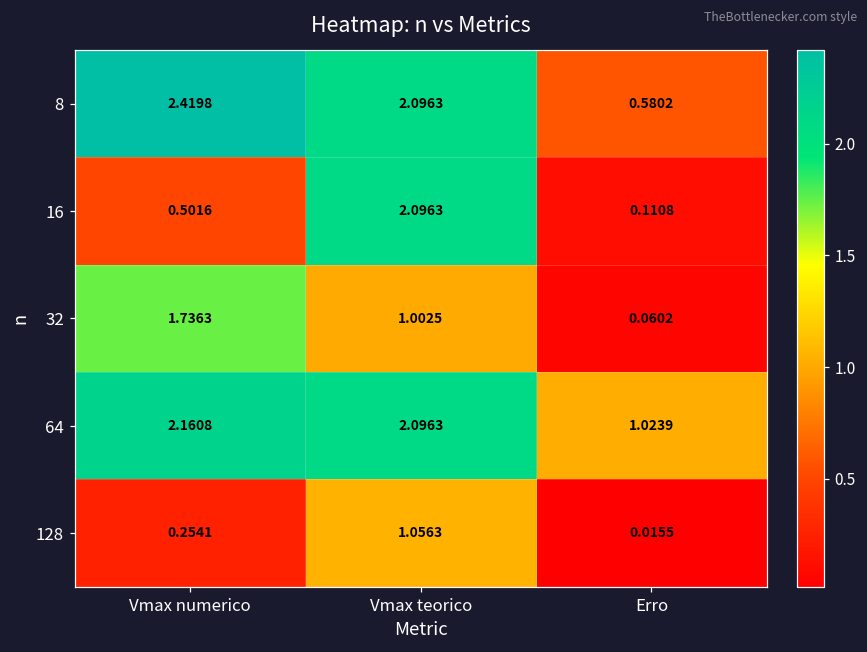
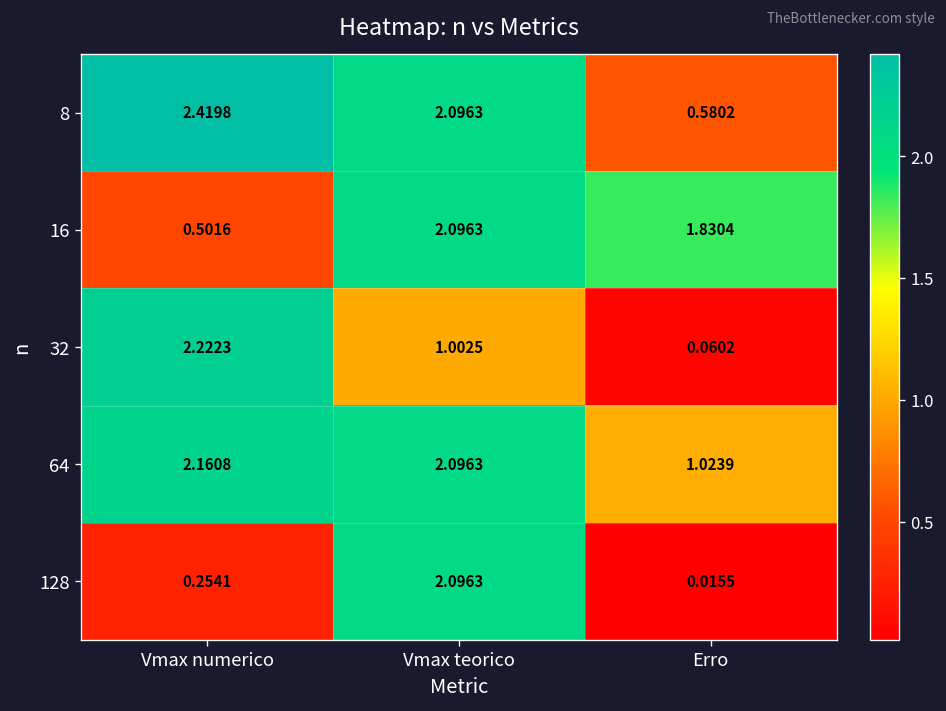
16, Erro: 0.1108 -> 1.8304
32, Vmax numerico: 1.7363 -> 2.2223
128, Vmax teorico: 1.0563 -> 2.0963
